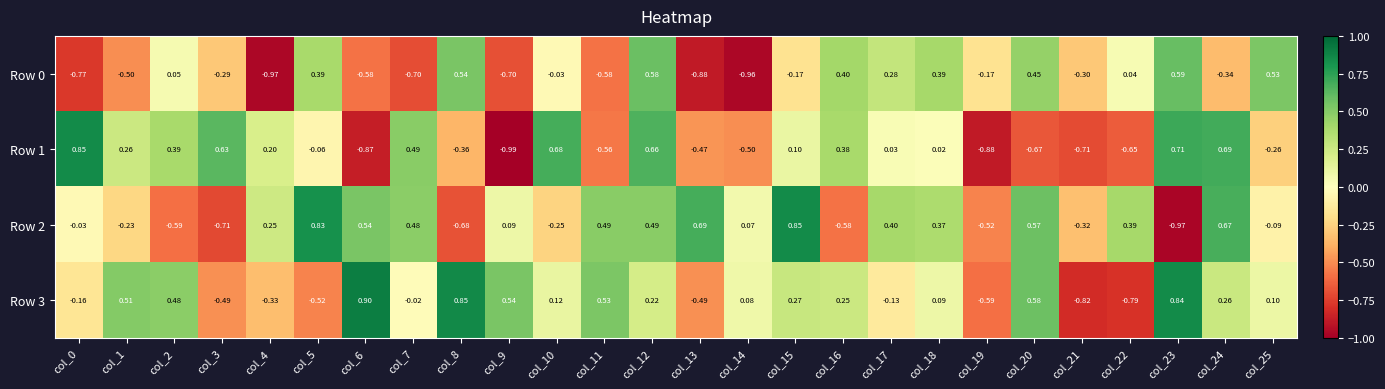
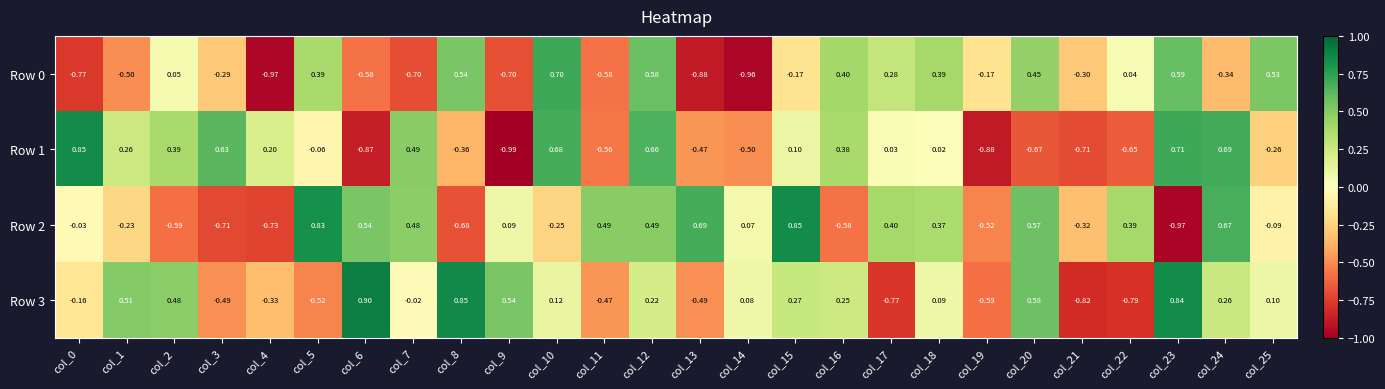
Row 0, col_10: -0.03 -> 0.70
Row 2, col_4: 0.25 -> -0.73
Row 3, col_11: 0.53 -> -0.47
Row 3, col_17: -0.13 -> -0.77
